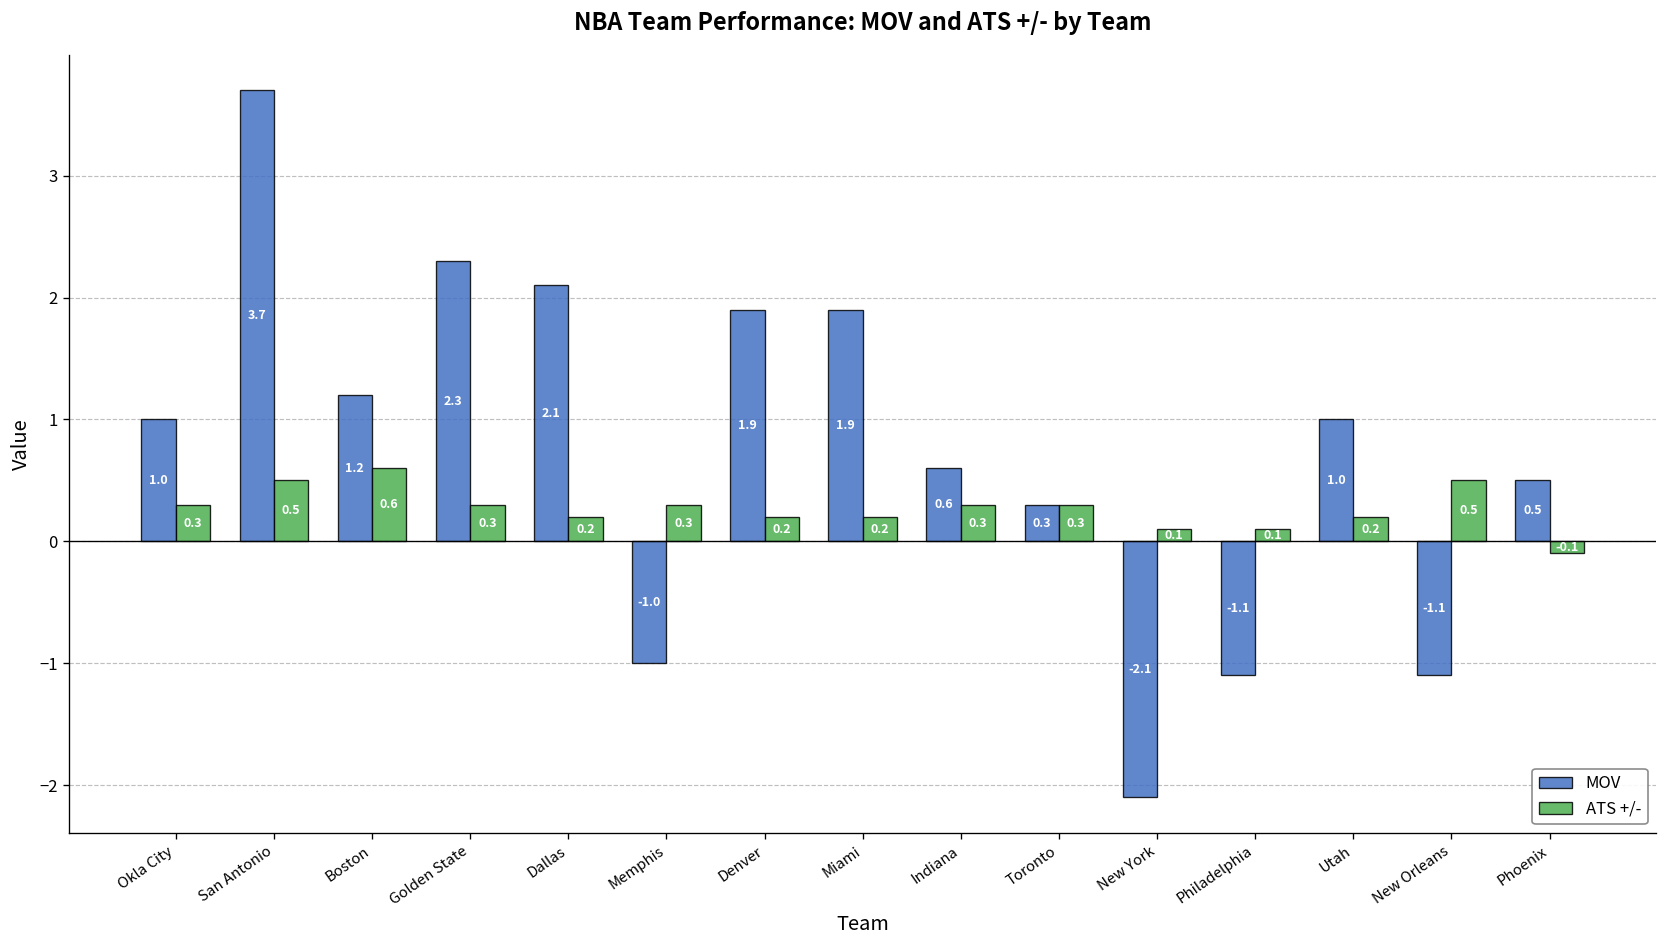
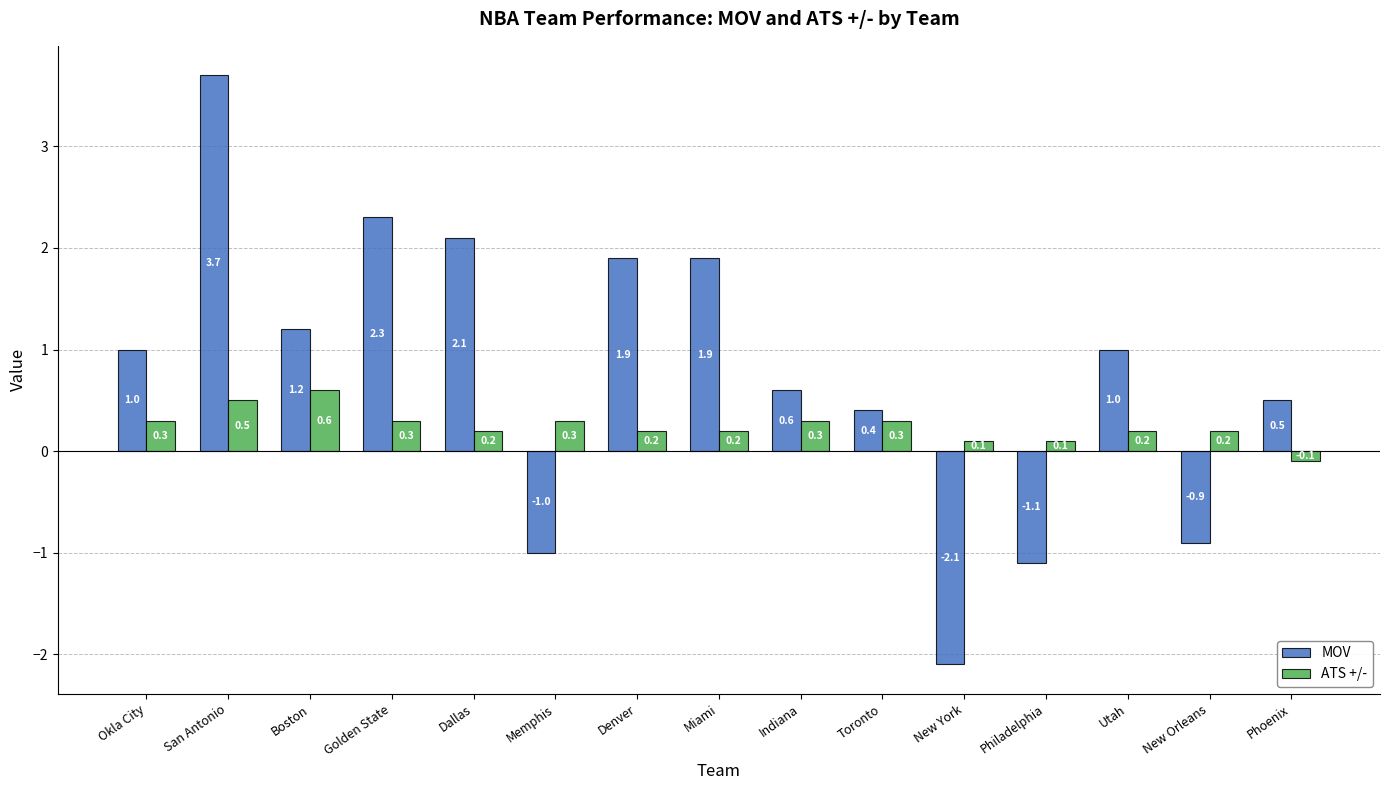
MOV, Toronto: 0.3 -> 0.4
MOV, New Orleans: -1.1 -> -0.9
ATS +/-, New Orleans: 0.5 -> 0.2
